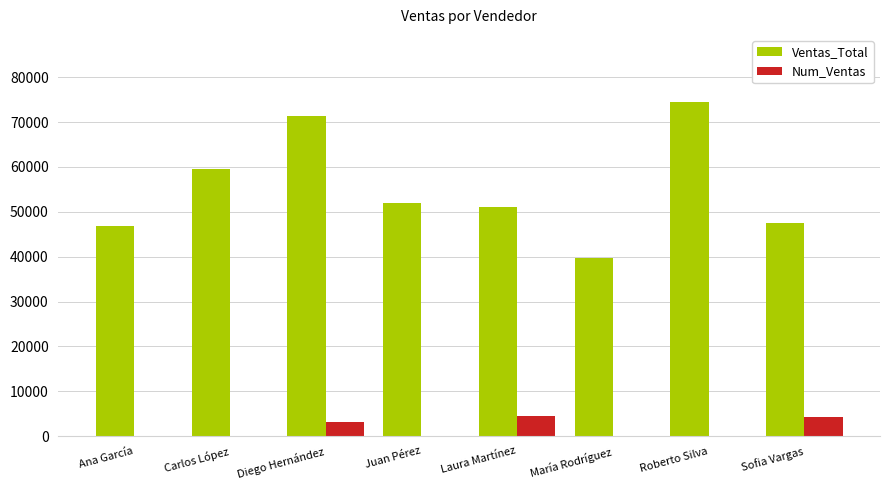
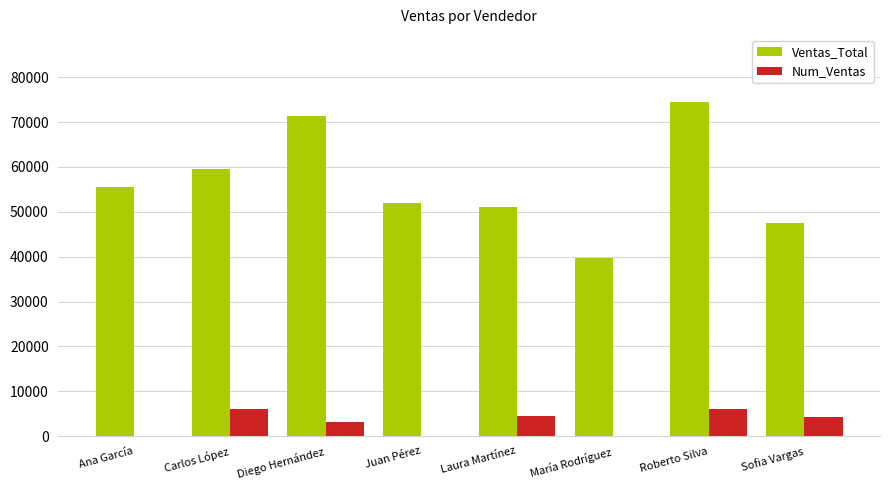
Ventas_Total, Ana García: 47000 -> 56000
Num_Ventas, Carlos López: 0 -> 6000
Num_Ventas, Roberto Silva: 0 -> 6000
